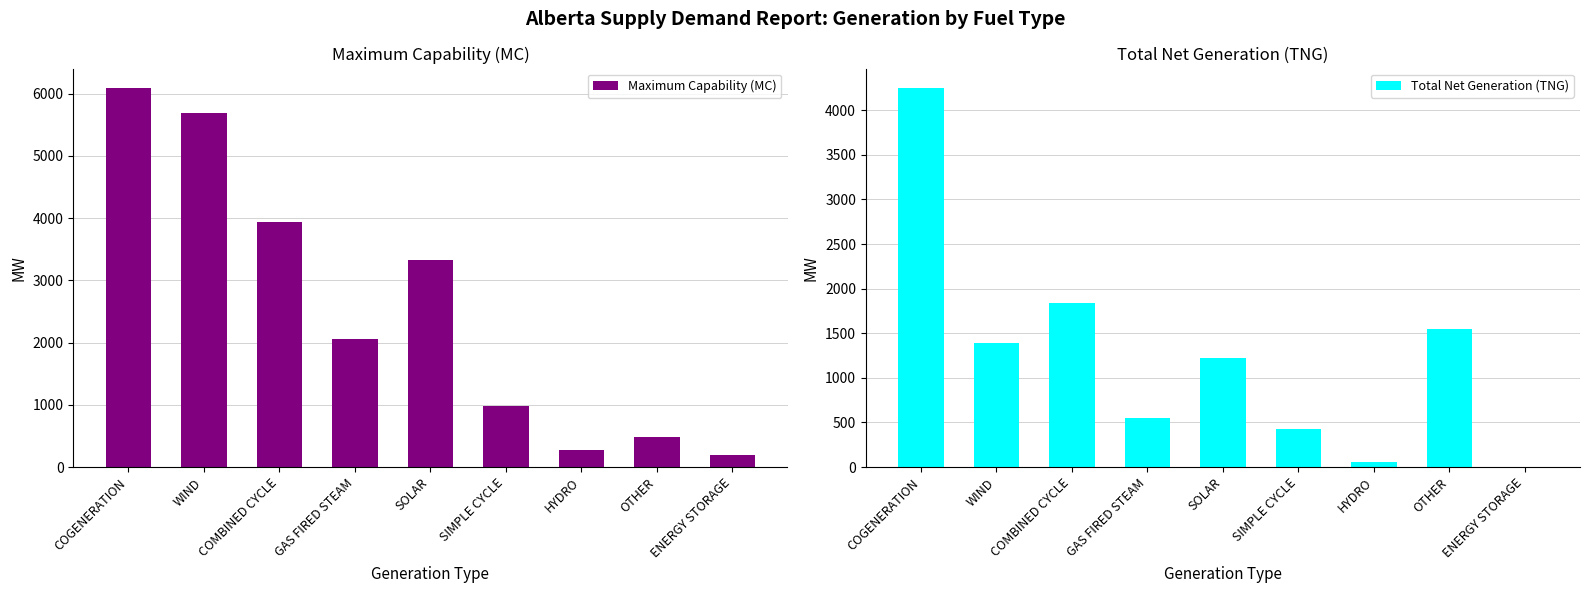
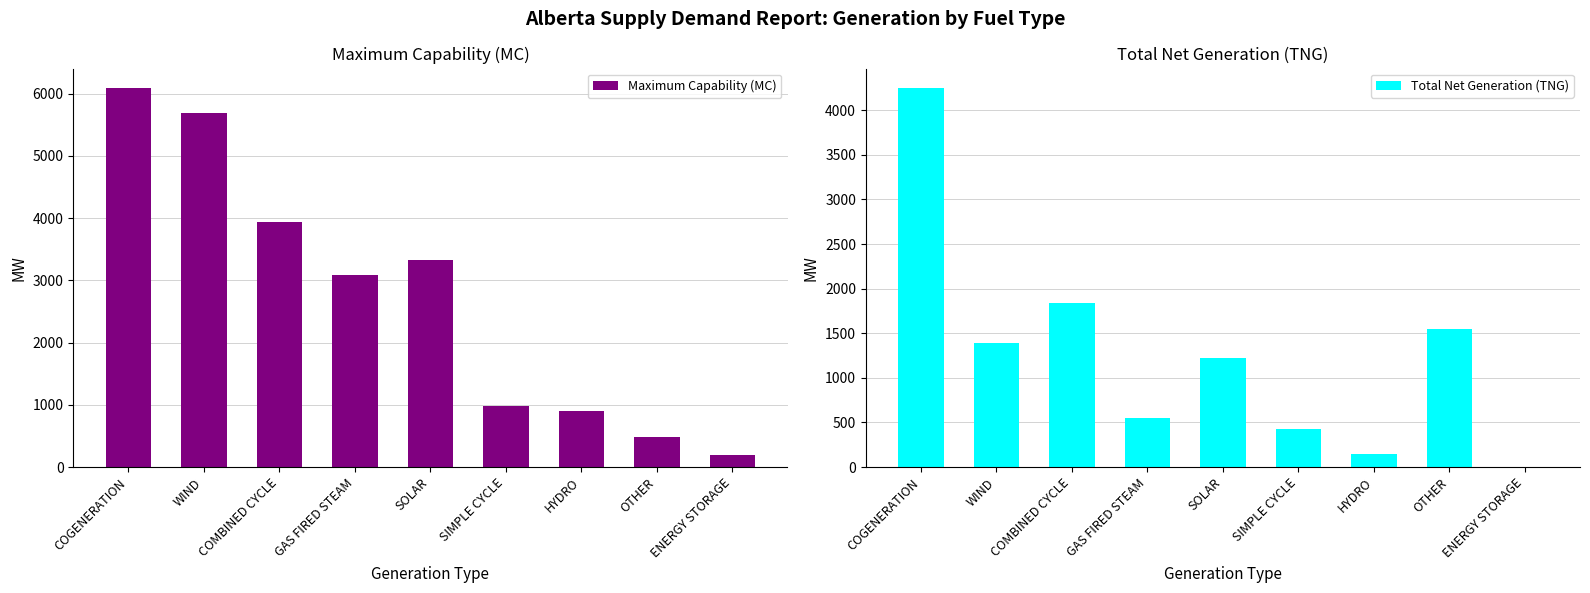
Maximum Capability (MC), GAS FIRED STEAM: 2100 -> 3100
Maximum Capability (MC), HYDRO: 300 -> 900
Total Net Generation (TNG), HYDRO: 50 -> 150
